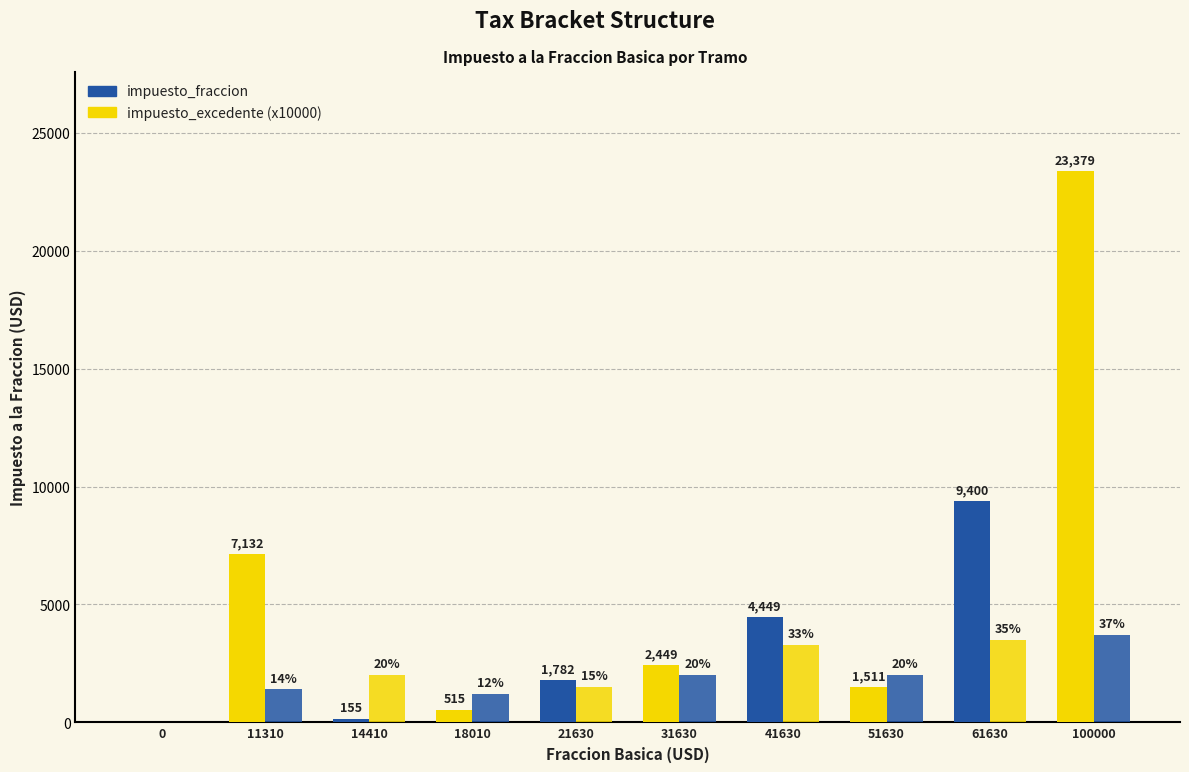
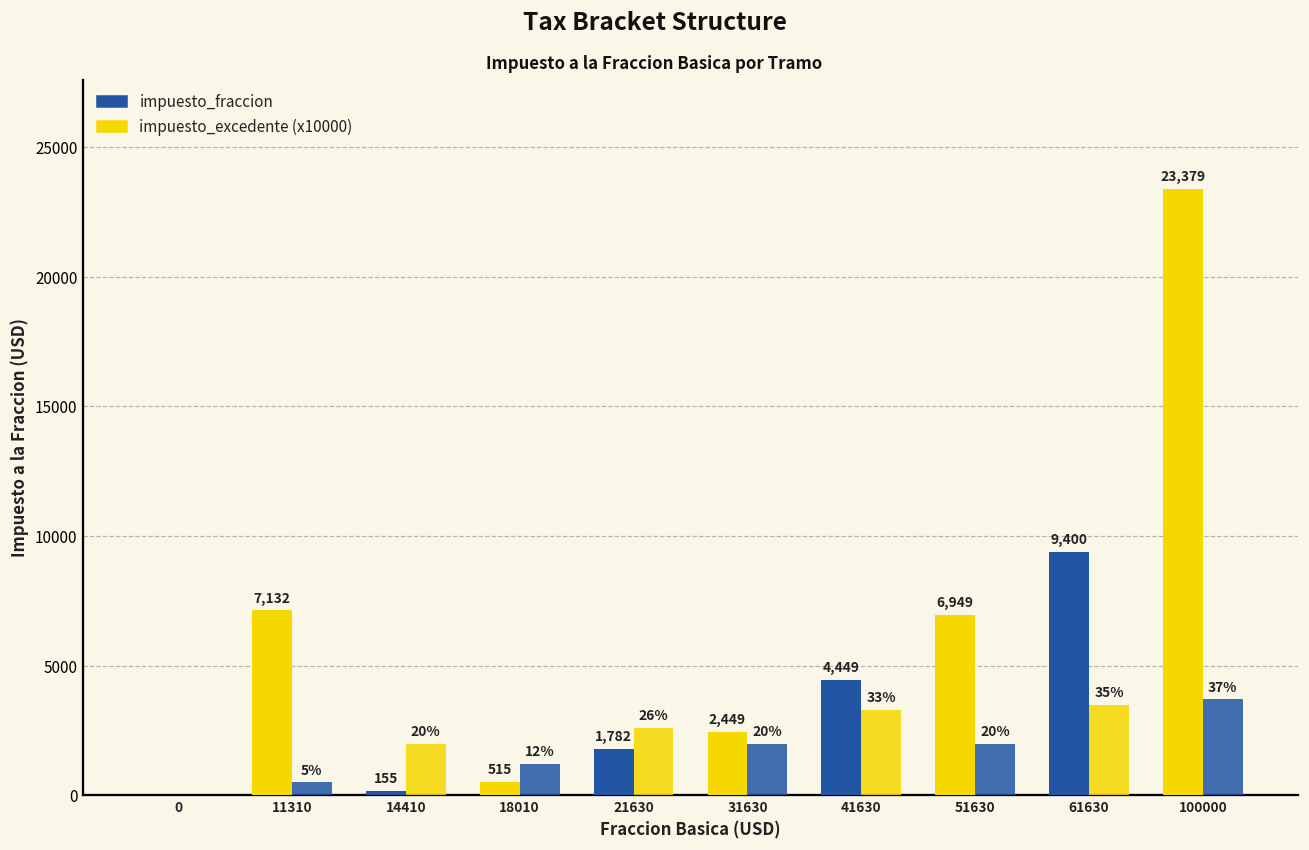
impuesto_excedente (x10000), 11310: 14% -> 5%
impuesto_excedente (x10000), 21630: 15% -> 26%
impuesto_fraccion, 51630: 1,511 -> 6,949
